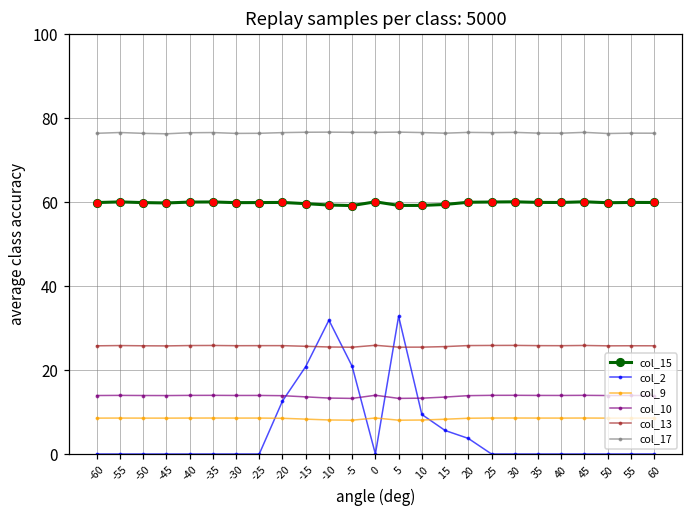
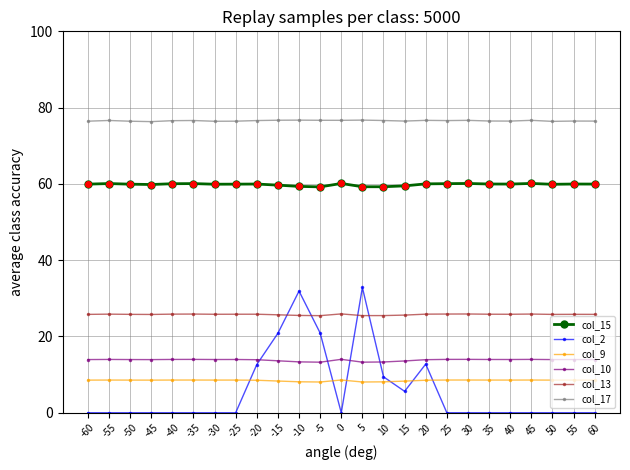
col_2, 20: 4 -> 13
